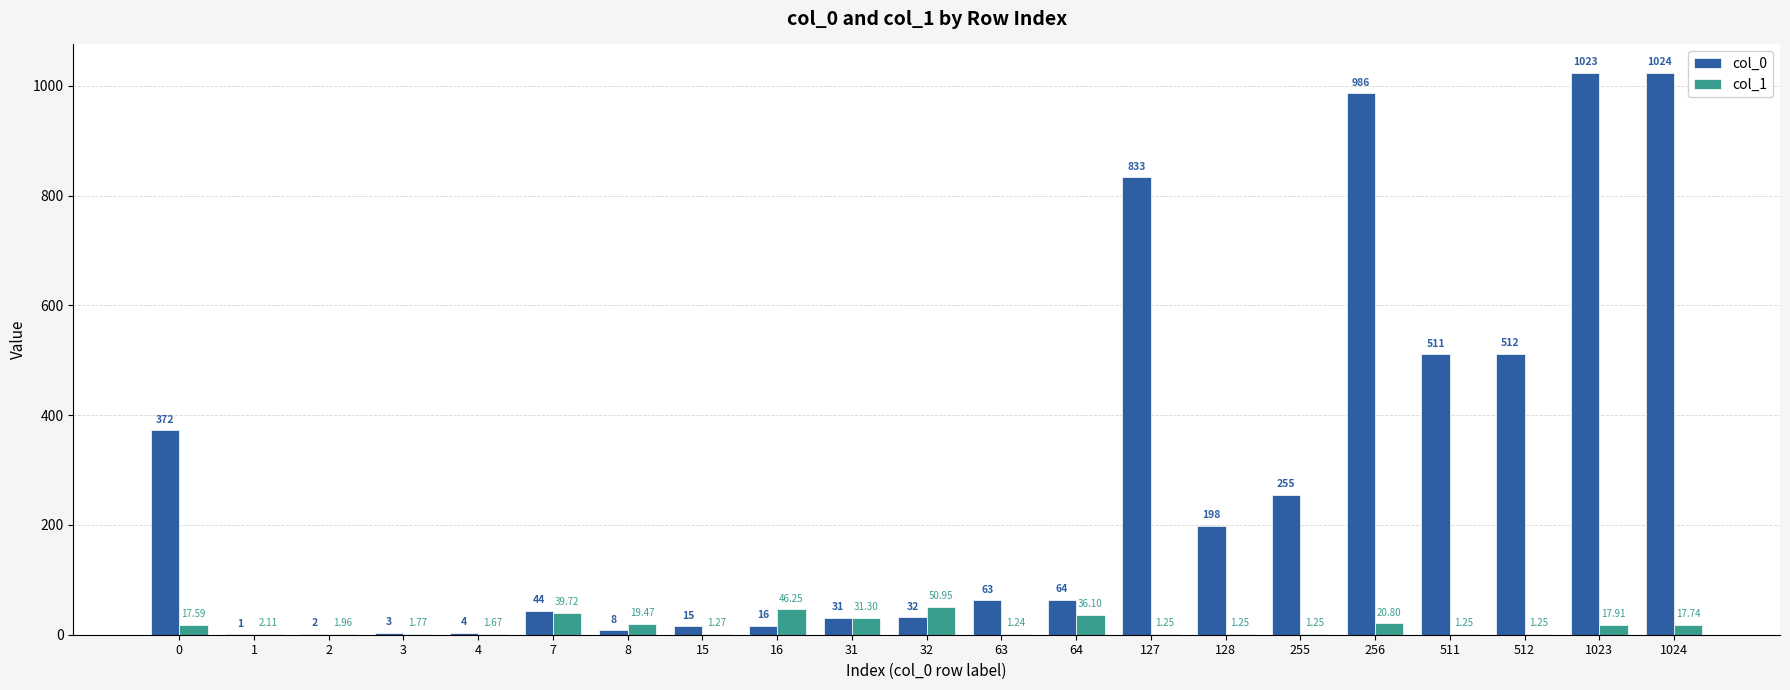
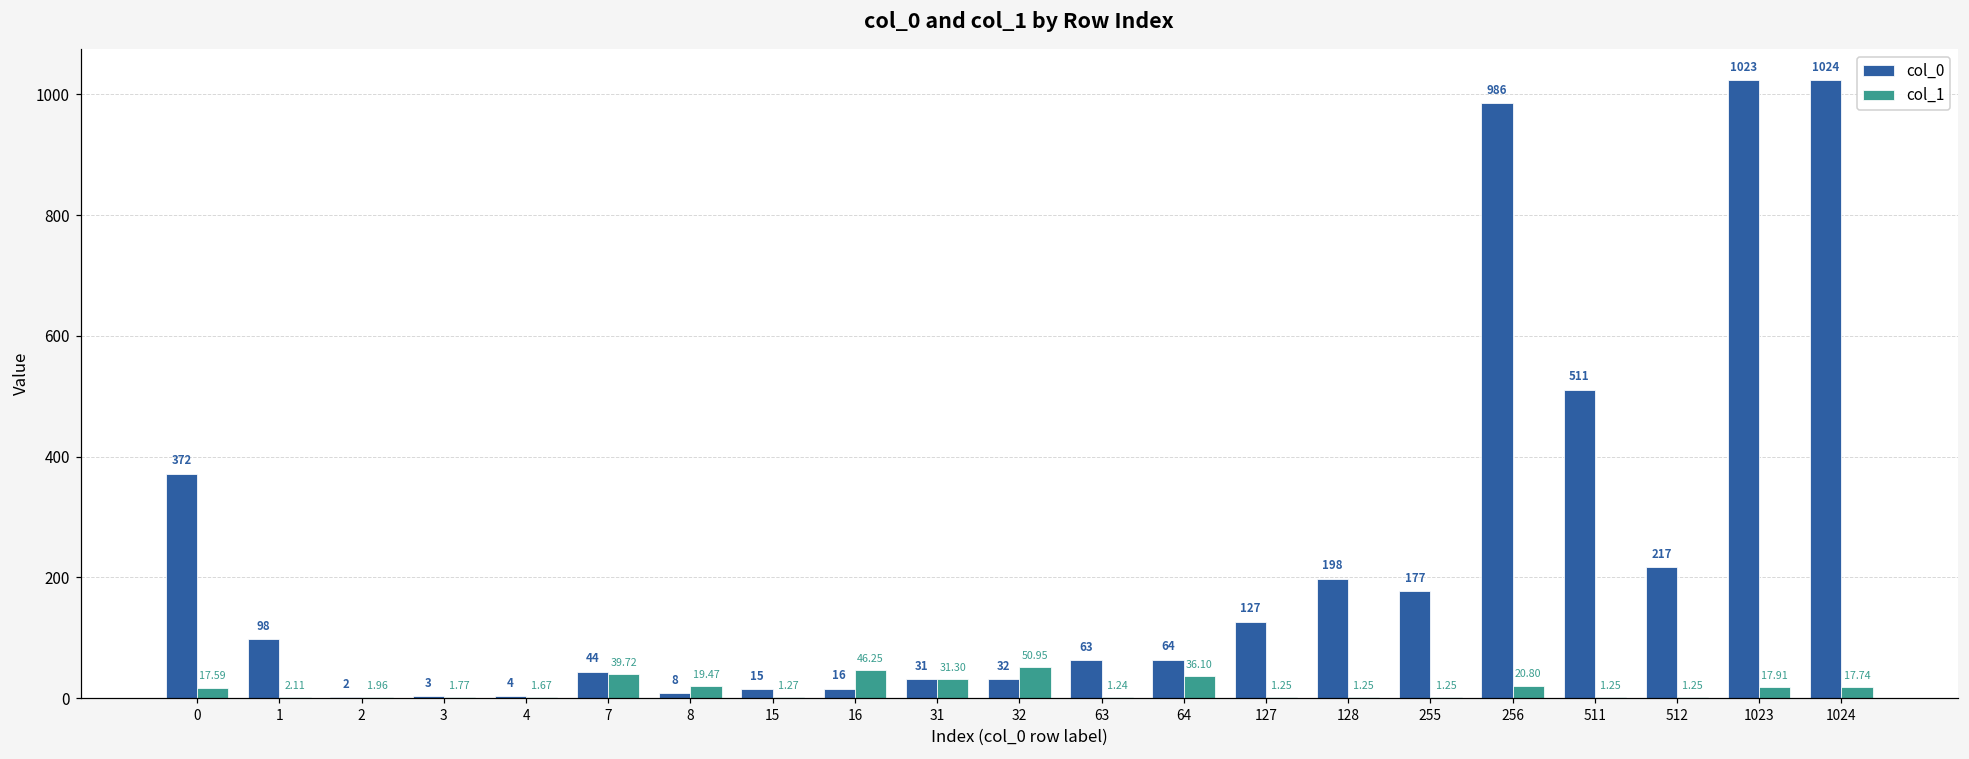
col_0, 1: 1 -> 98
col_0, 127: 833 -> 127
col_0, 255: 255 -> 177
col_0, 512: 512 -> 217
